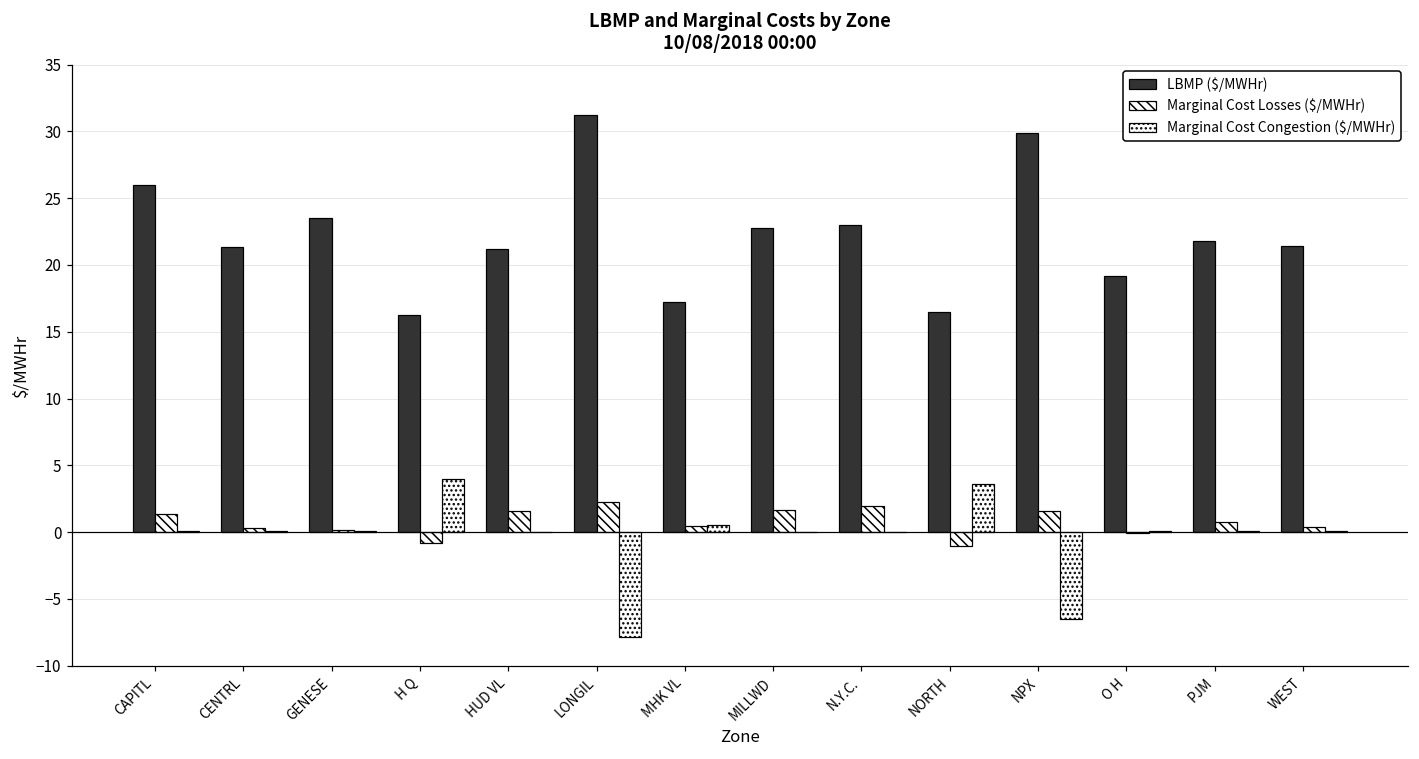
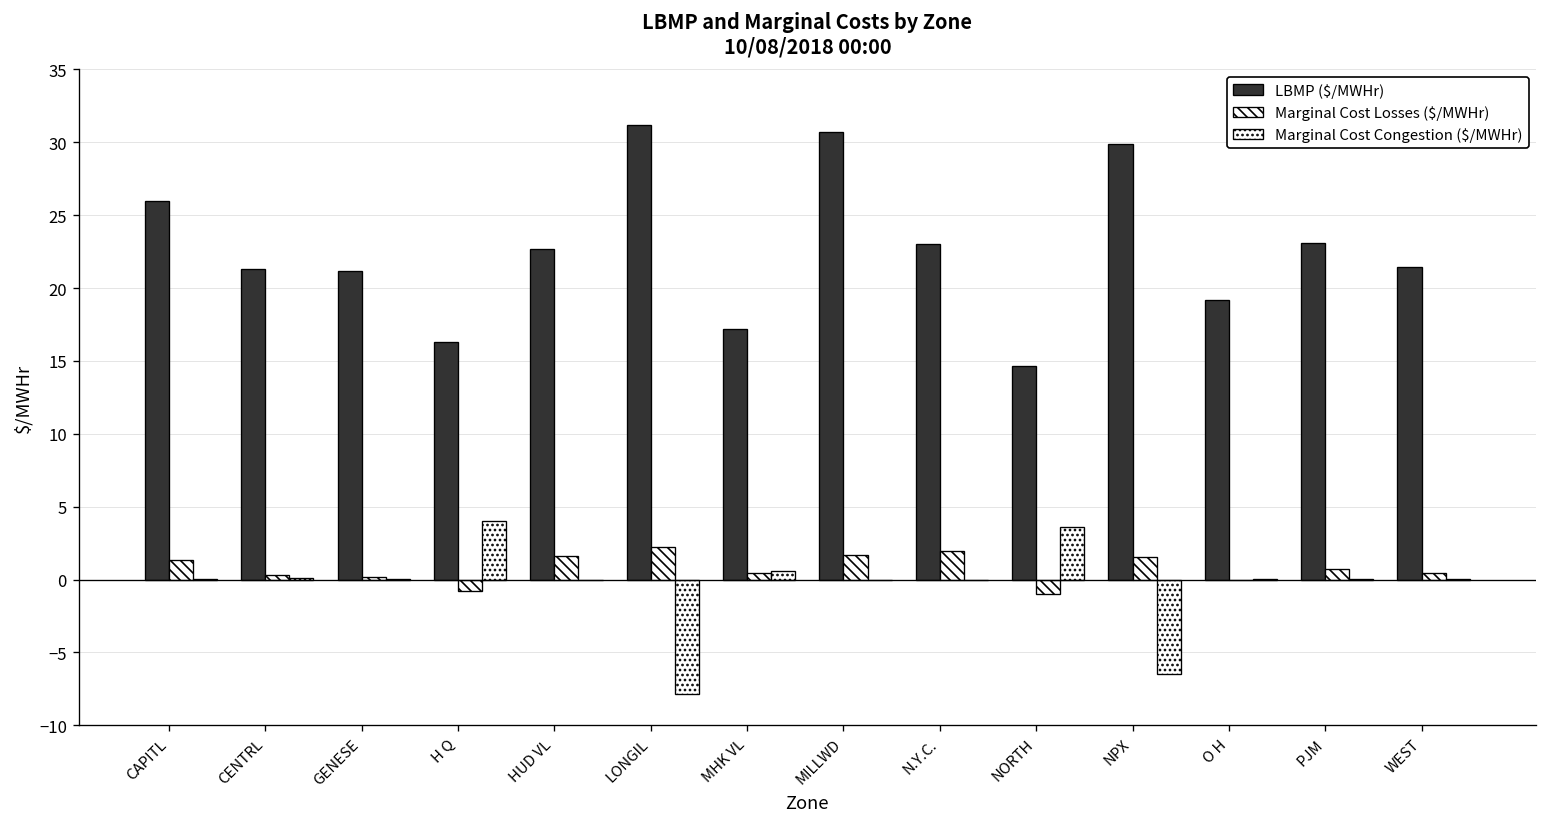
LBMP ($/MWHr), GENESE: 23.5 -> 21.2
LBMP ($/MWHr), HUD VL: 21.2 -> 22.7
LBMP ($/MWHr), MILLWD: 22.7 -> 30.7
LBMP ($/MWHr), NORTH: 16.5 -> 14.7
LBMP ($/MWHr), PJM: 21.8 -> 23.1
